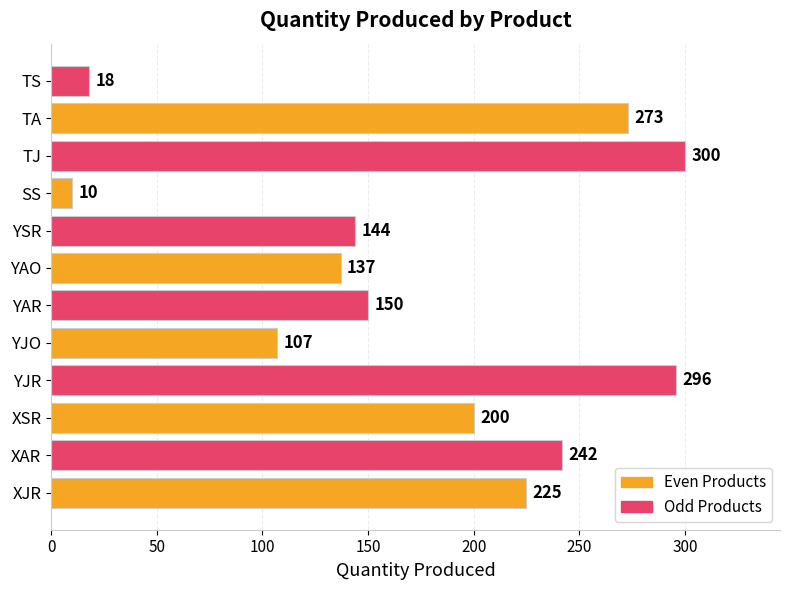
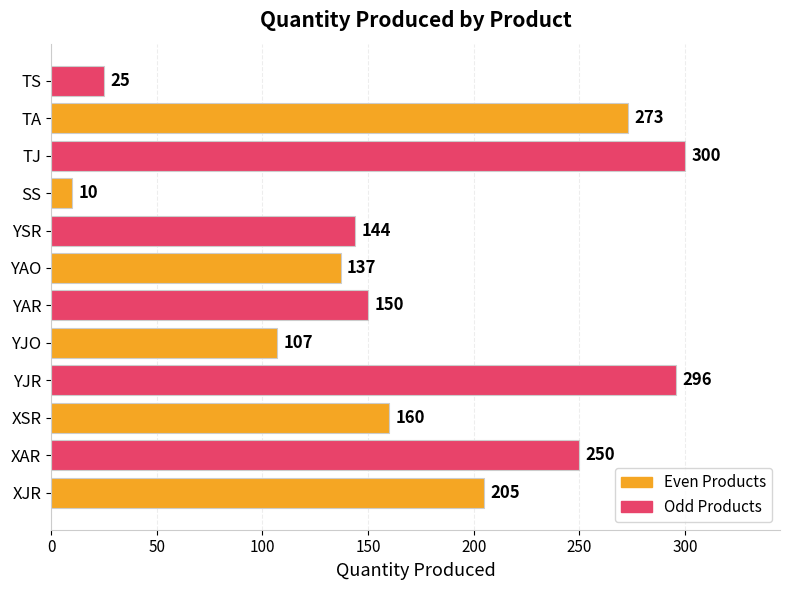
TS: 18 -> 25
XSR: 200 -> 160
XAR: 242 -> 250
XJR: 225 -> 205
